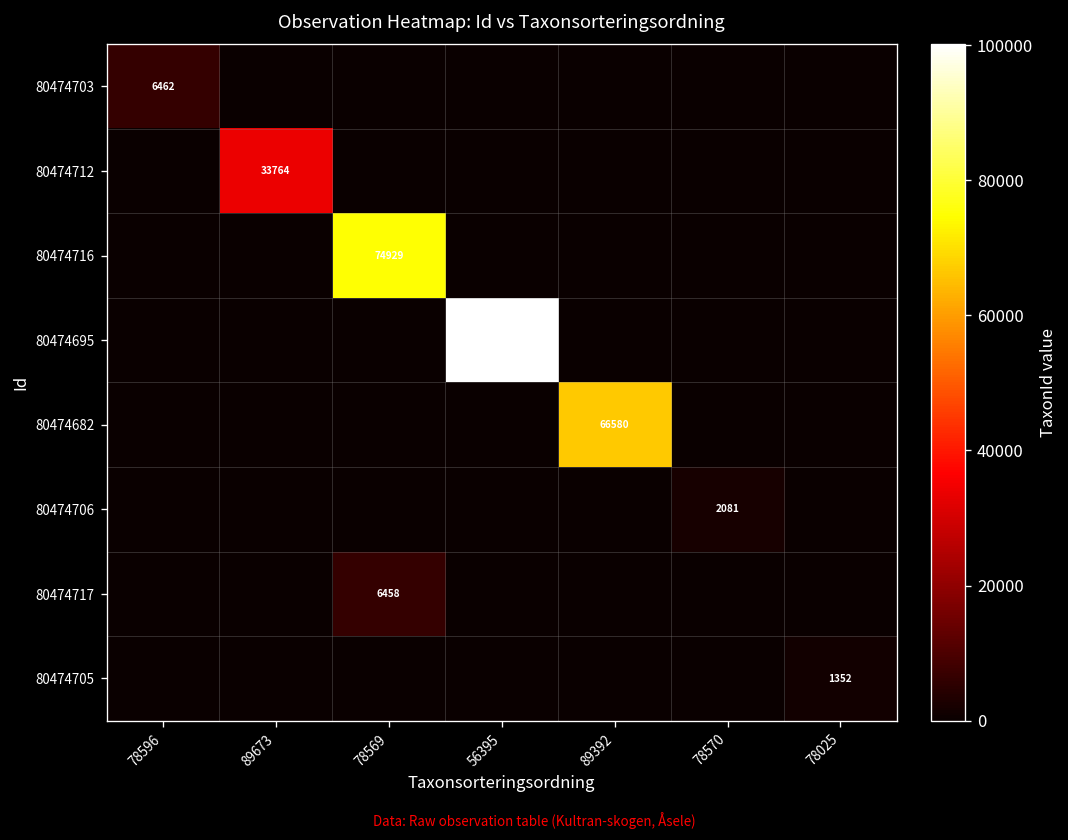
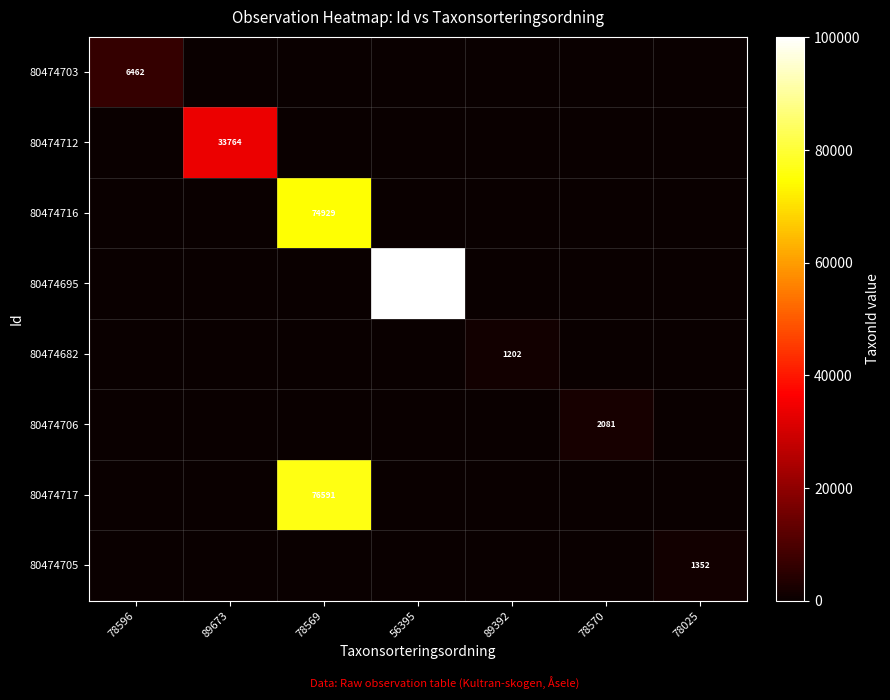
80474682, 89392: 66580 -> 1202
80474717, 78569: 6458 -> 76591
